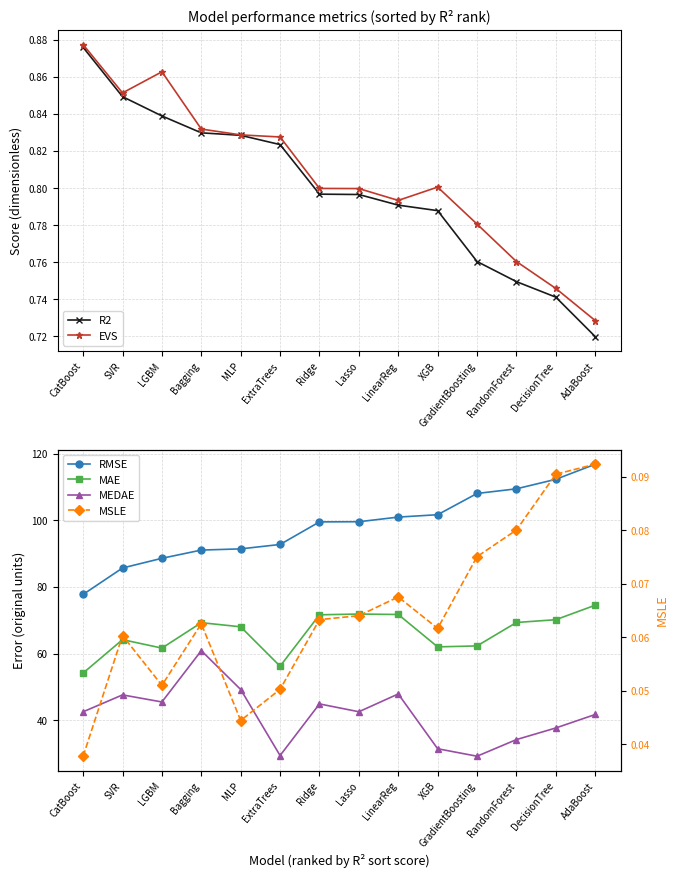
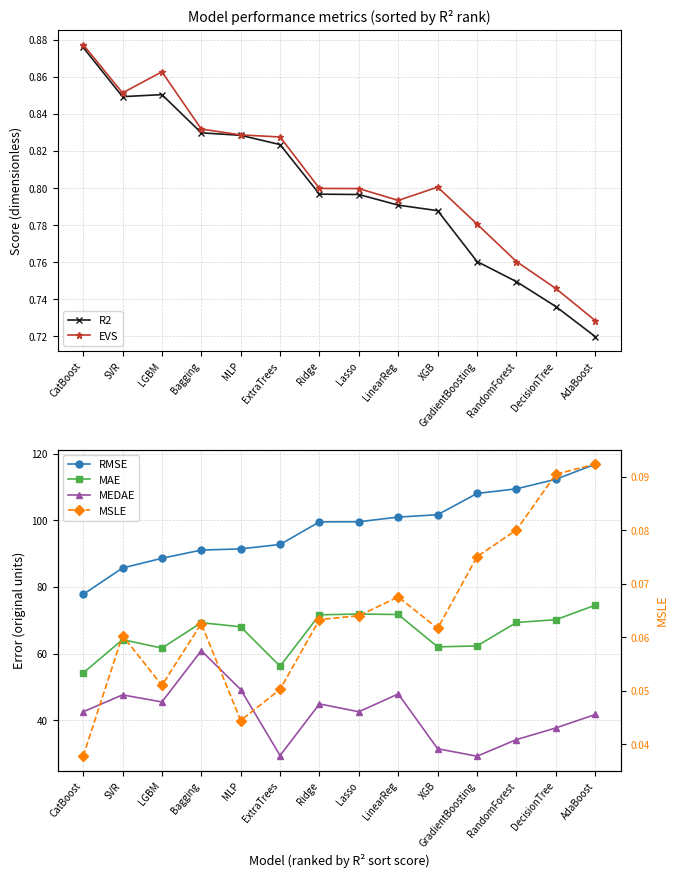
Model performance metrics (sorted by R² rank), R2, LGBM: 0.839 -> 0.850
Model performance metrics (sorted by R² rank), R2, DecisionTree: 0.741 -> 0.736
